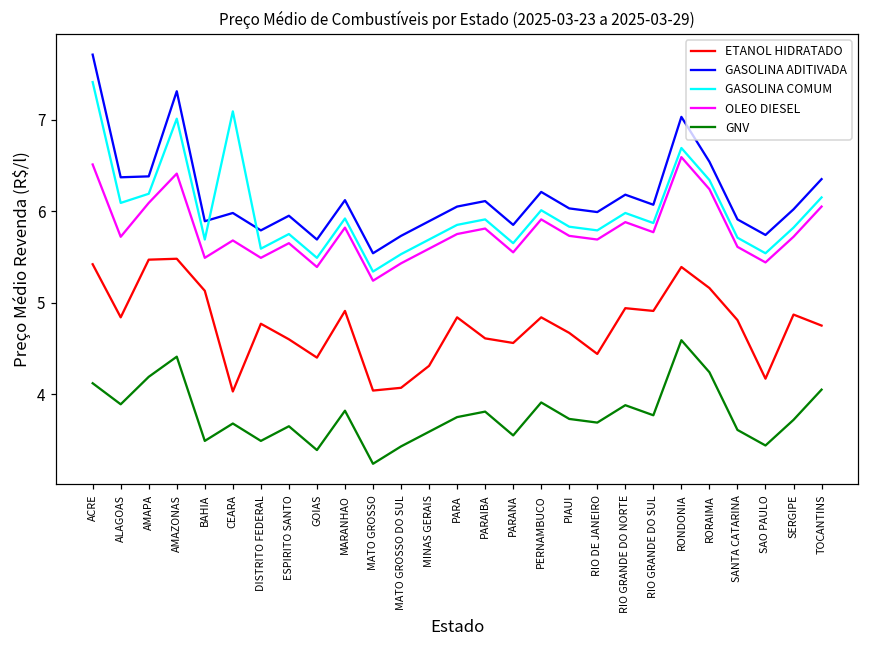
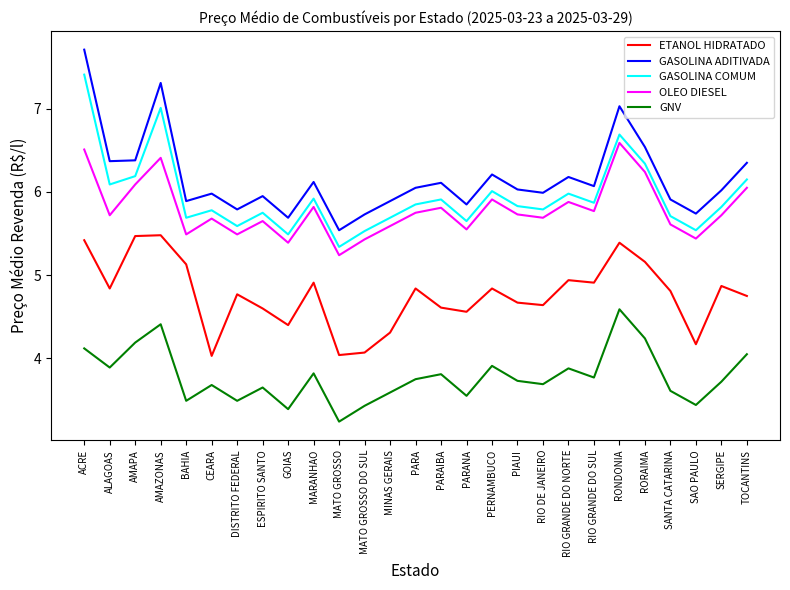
GASOLINA COMUM, CEARA: 7.1 -> 5.8
ETANOL HIDRATADO, RIO DE JANEIRO: 4.4 -> 4.6
